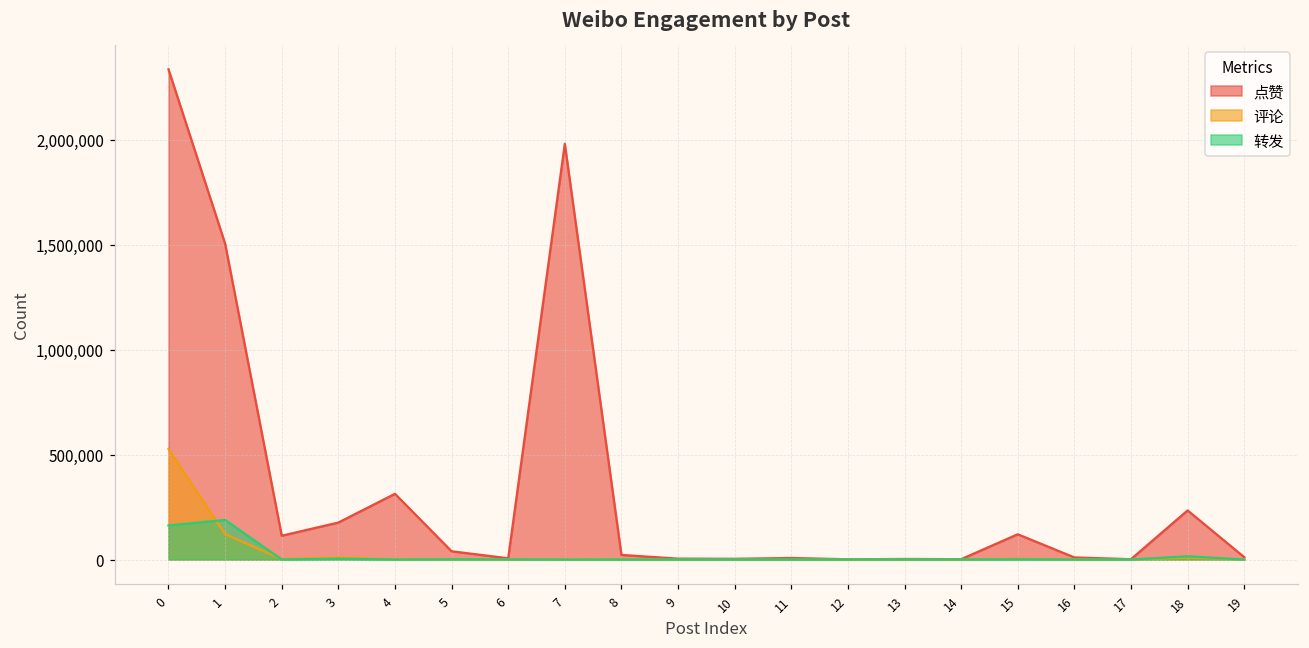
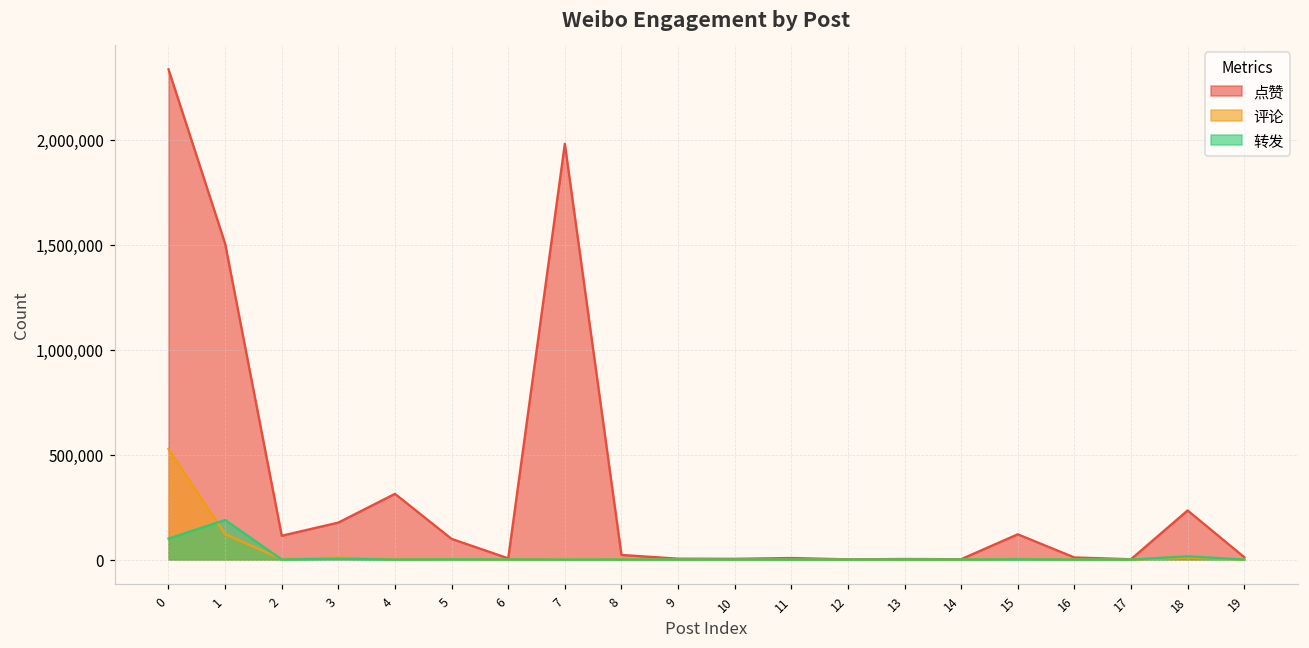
转发, 0: 160,000 -> 100,000
点赞, 5: 40,000 -> 100,000
